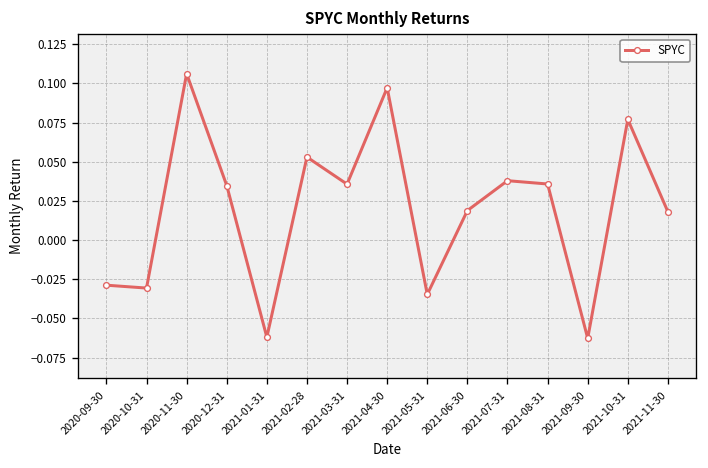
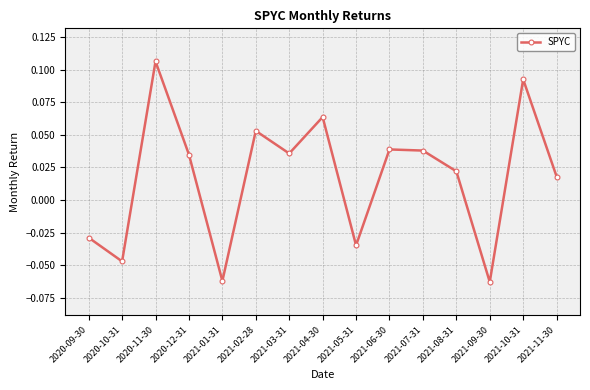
2020-10-31: -0.031 -> -0.047
2021-04-30: 0.097 -> 0.064
2021-06-30: 0.019 -> 0.039
2021-08-31: 0.036 -> 0.022
2021-10-31: 0.077 -> 0.092
